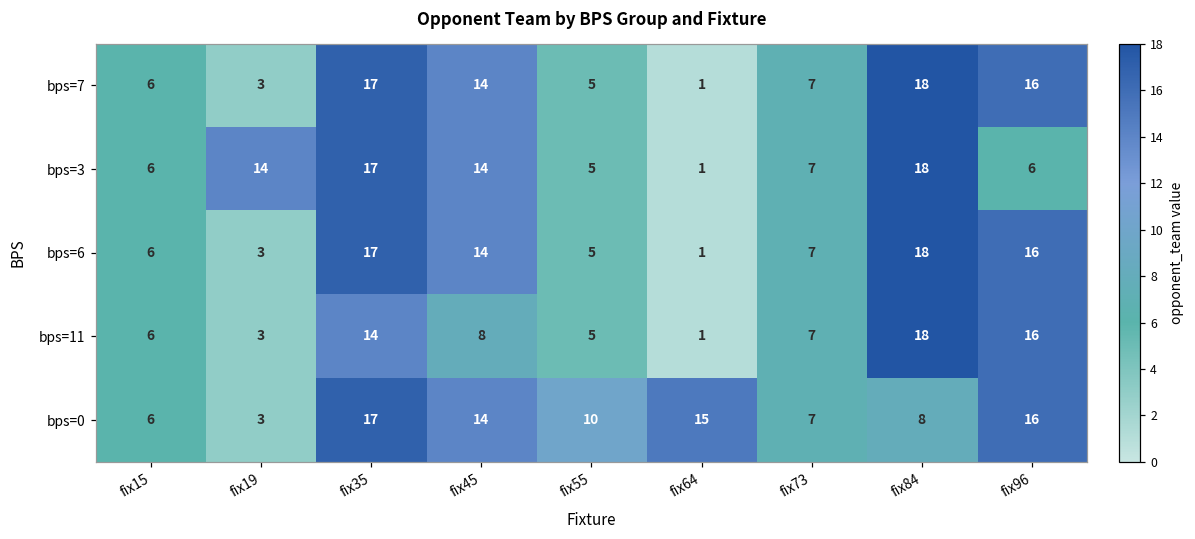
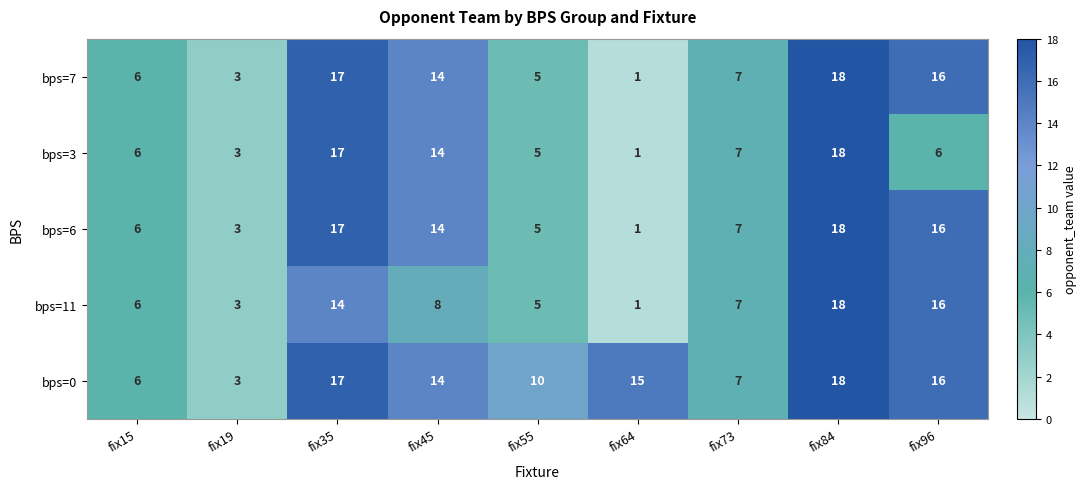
bps=3, fix19: 14 -> 3
bps=0, fix84: 8 -> 18
